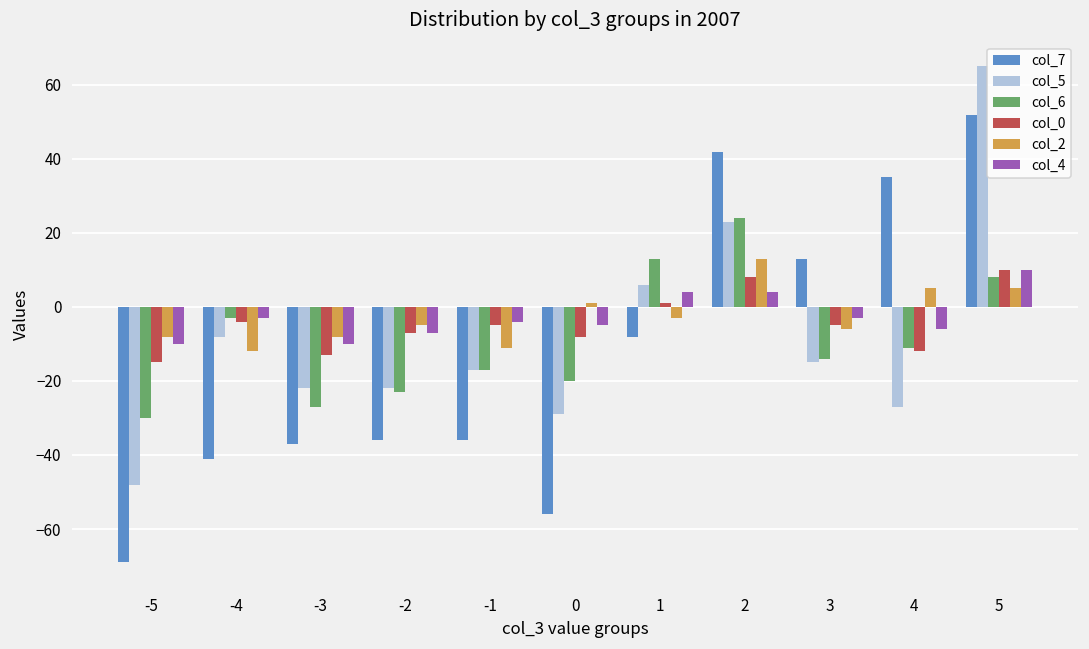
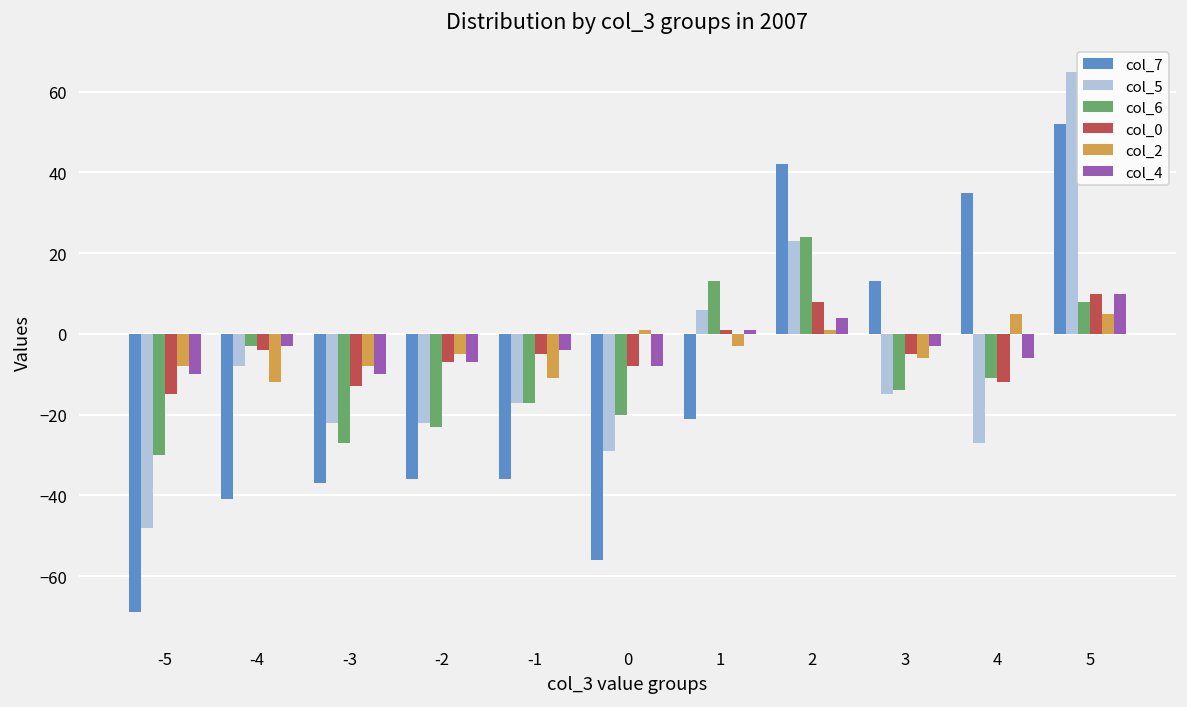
col_4, 0: -5 -> -8
col_7, 1: -8 -> -21
col_4, 1: 4 -> 1
col_2, 2: 13 -> 1
